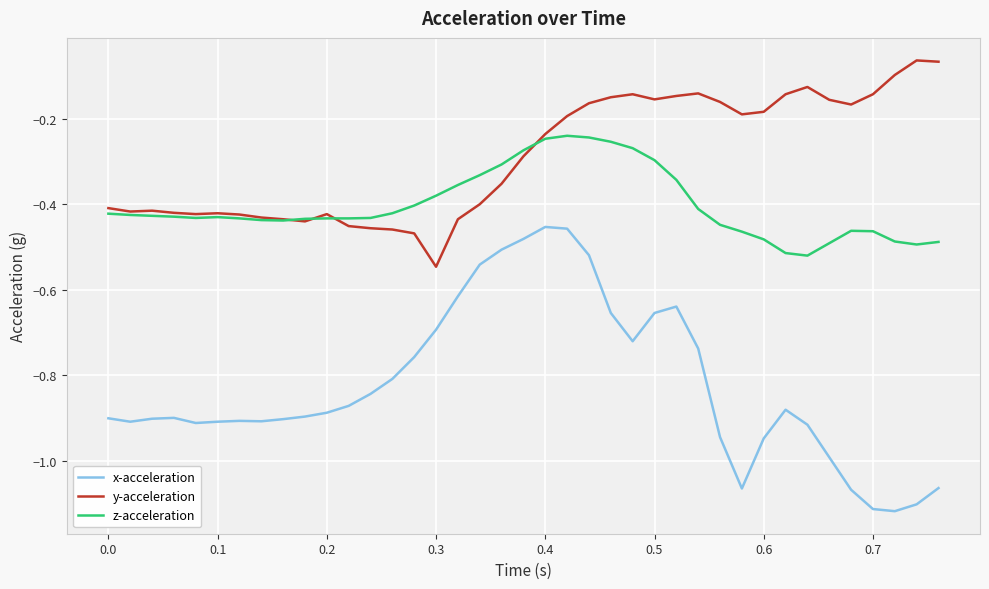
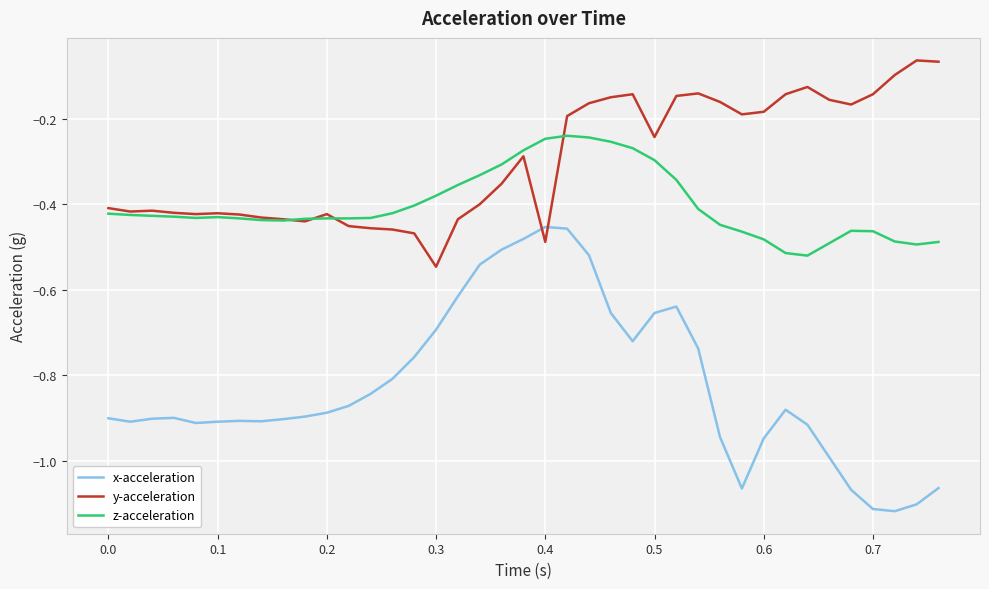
y-acceleration, 0.4: -0.24 -> -0.49
y-acceleration, 0.5: -0.16 -> -0.24
